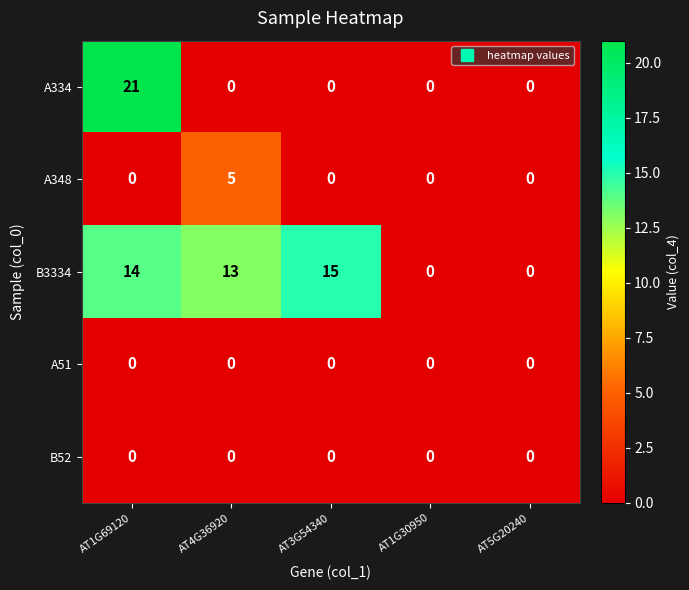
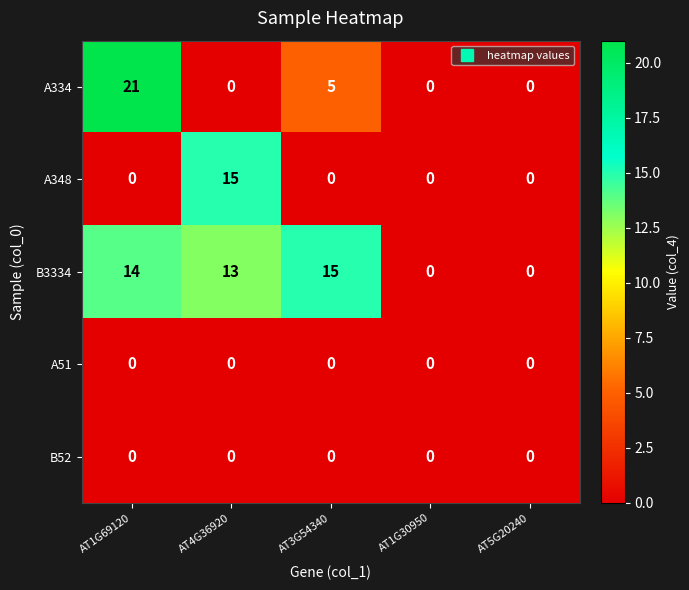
A334, AT3G54340: 0 -> 5
A348, AT4G36920: 5 -> 15
